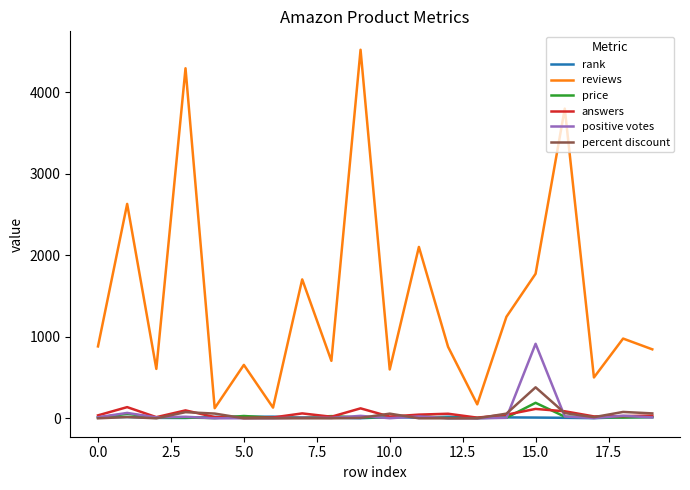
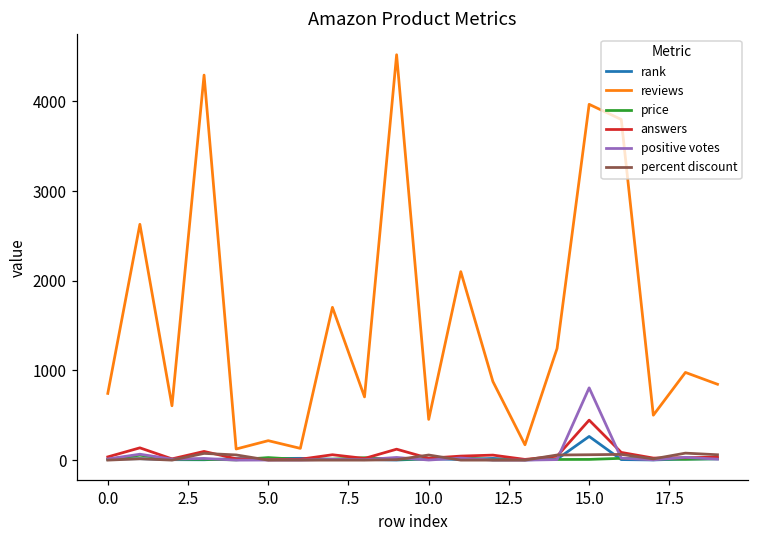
reviews, 0.0: 900 -> 700
reviews, 5.0: 700 -> 200
reviews, 10.0: 600 -> 500
rank, 15.0: 0 -> 300
reviews, 15.0: 1800 -> 4000
price, 15.0: 200 -> 0
answers, 15.0: 100 -> 400
positive votes, 15.0: 900 -> 800
percent discount, 15.0: 400 -> 100
